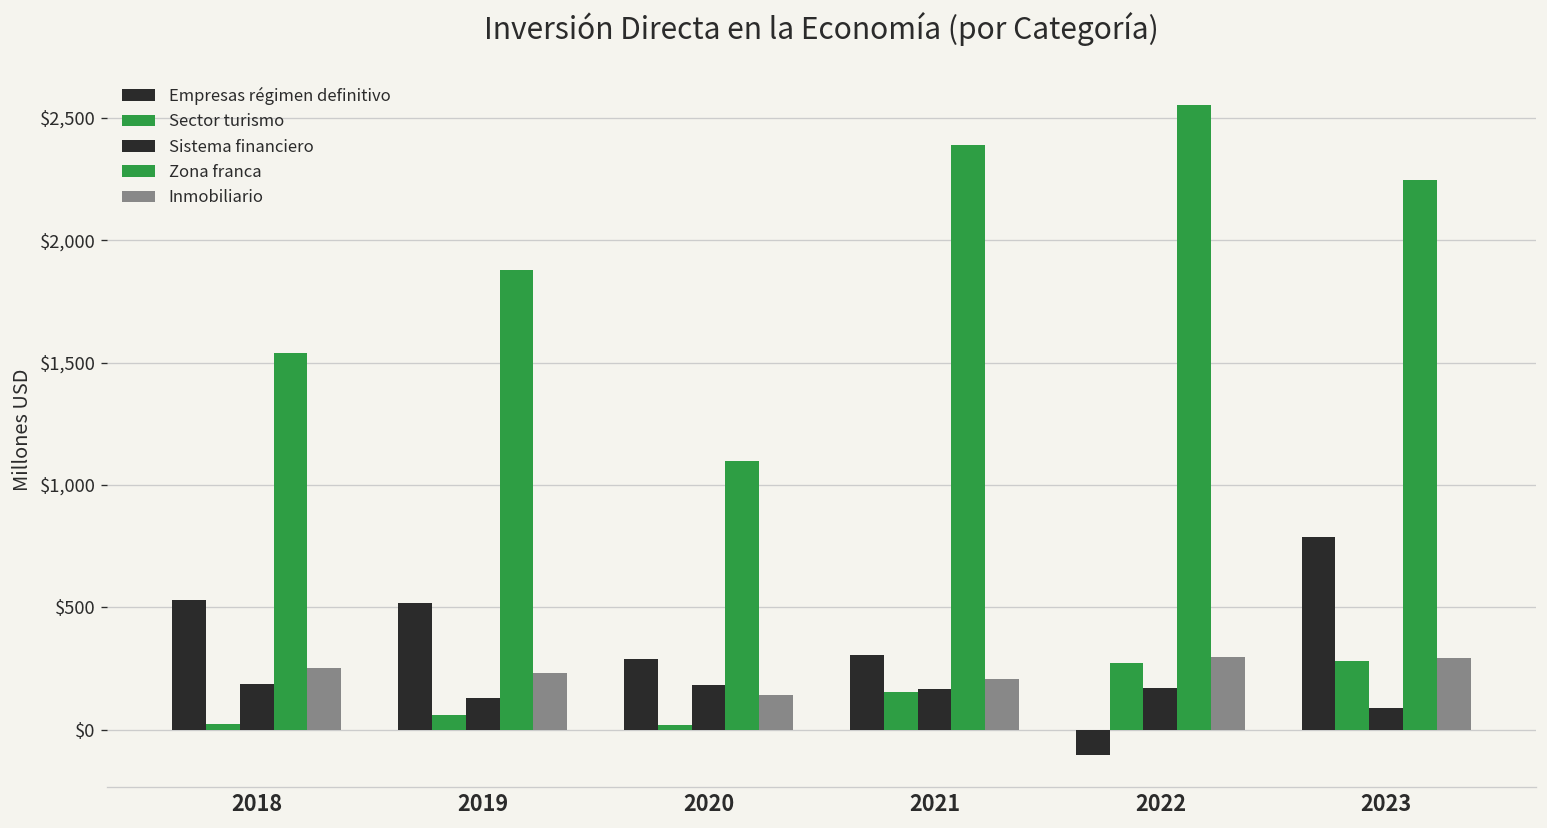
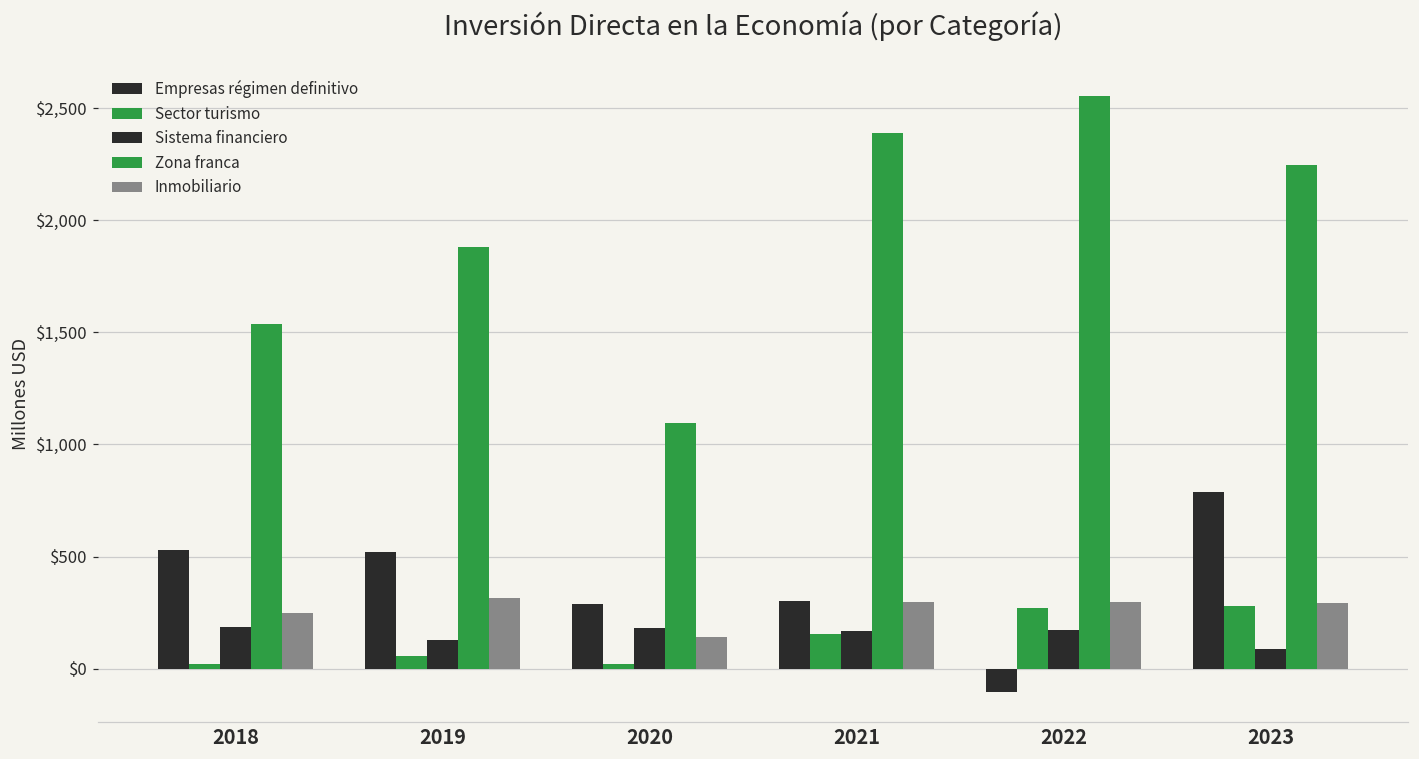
Inmobiliario, 2019: $230 -> $320
Inmobiliario, 2021: $210 -> $300
